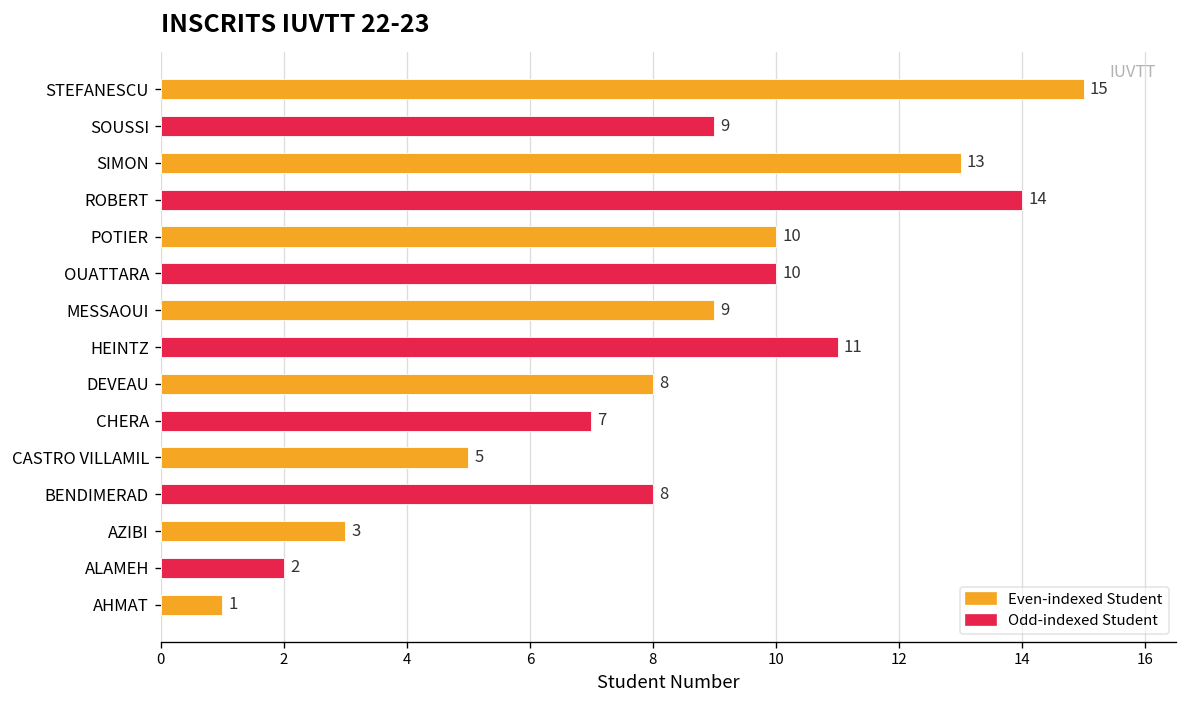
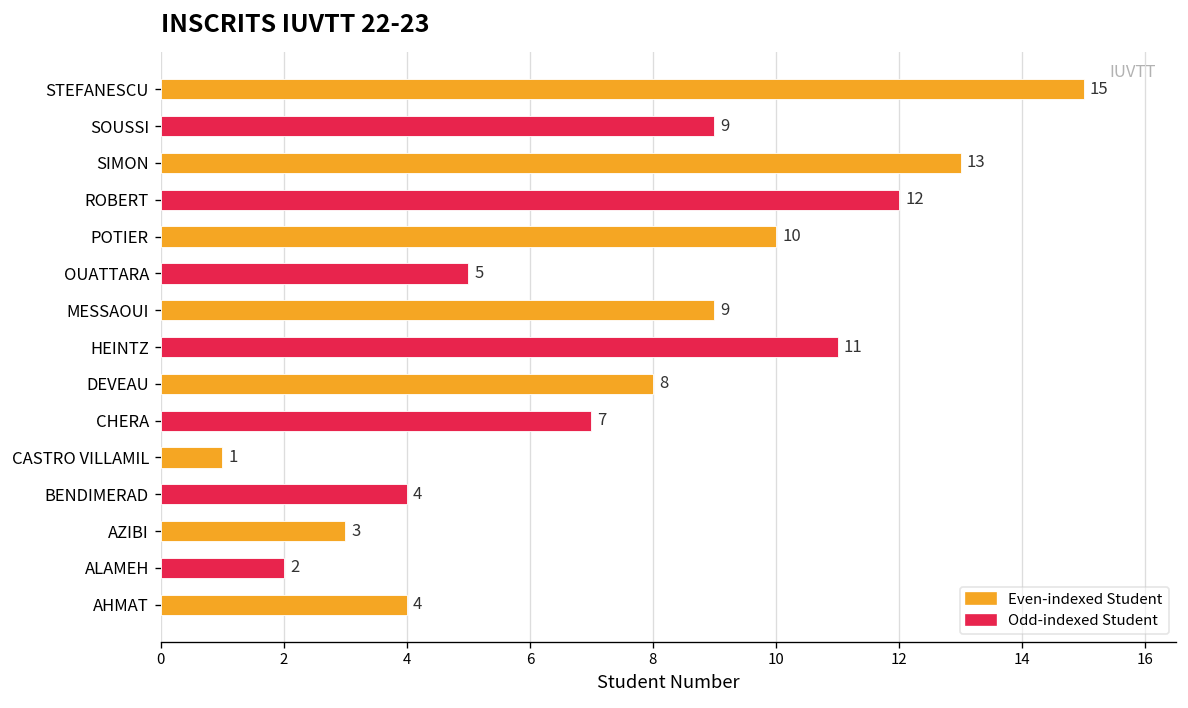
ROBERT: 14 -> 12
OUATTARA: 10 -> 5
CASTRO VILLAMIL: 5 -> 1
BENDIMERAD: 8 -> 4
AHMAT: 1 -> 4
